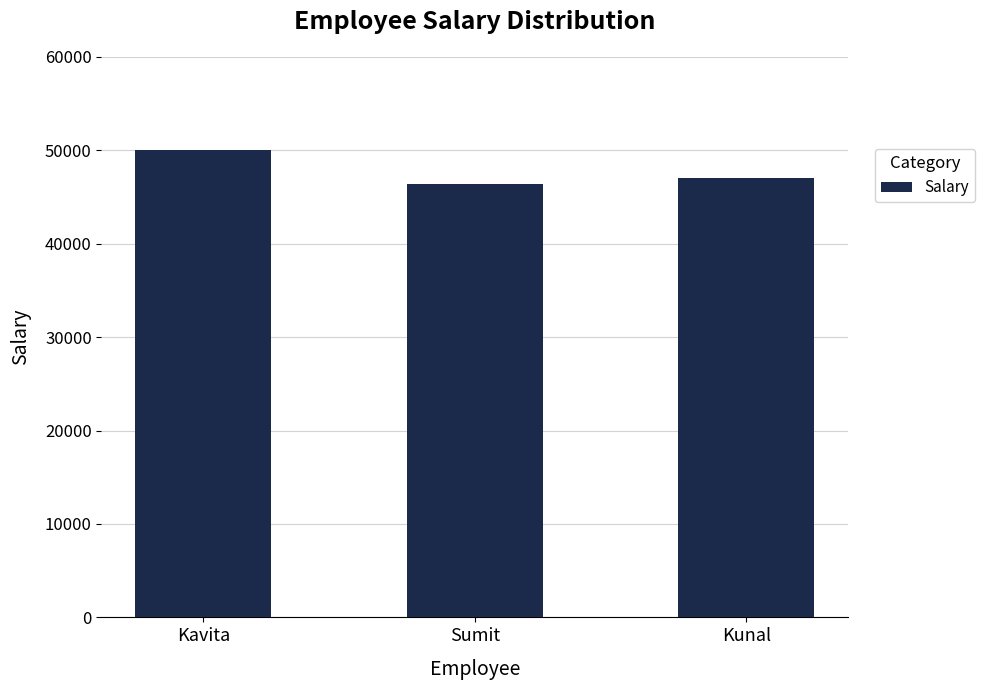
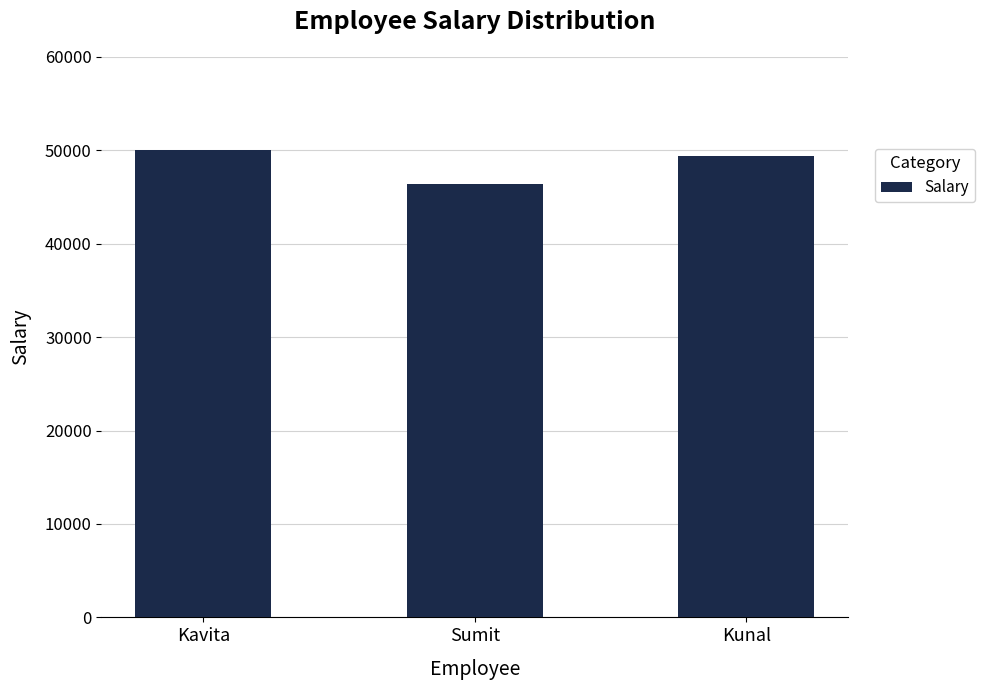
Kunal: 47000 -> 49000
